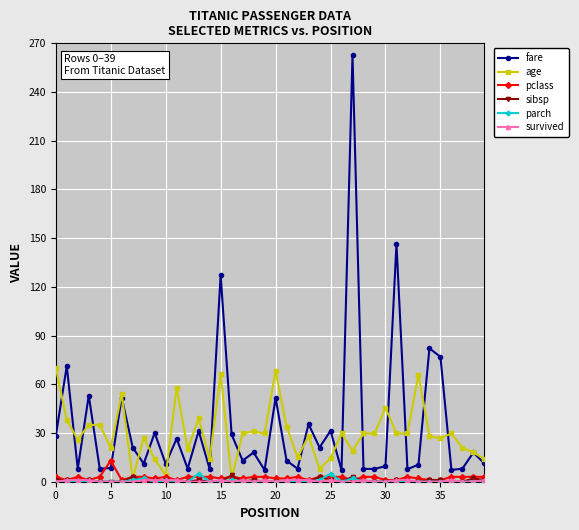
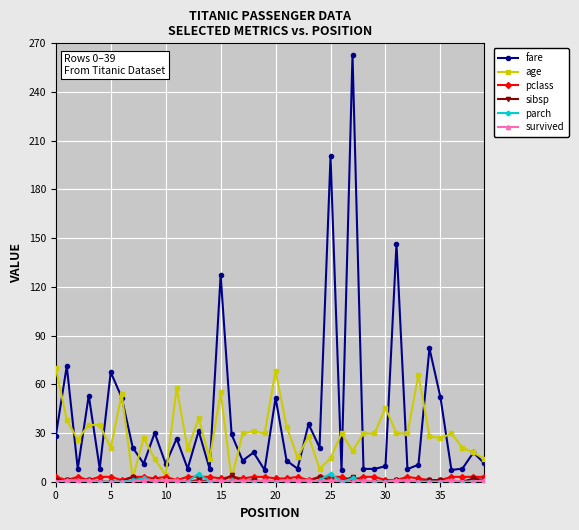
fare, 5: 8 -> 67
pclass, 5: 13 -> 3
age, 15: 66 -> 55
fare, 25: 31 -> 200
fare, 35: 77 -> 52
